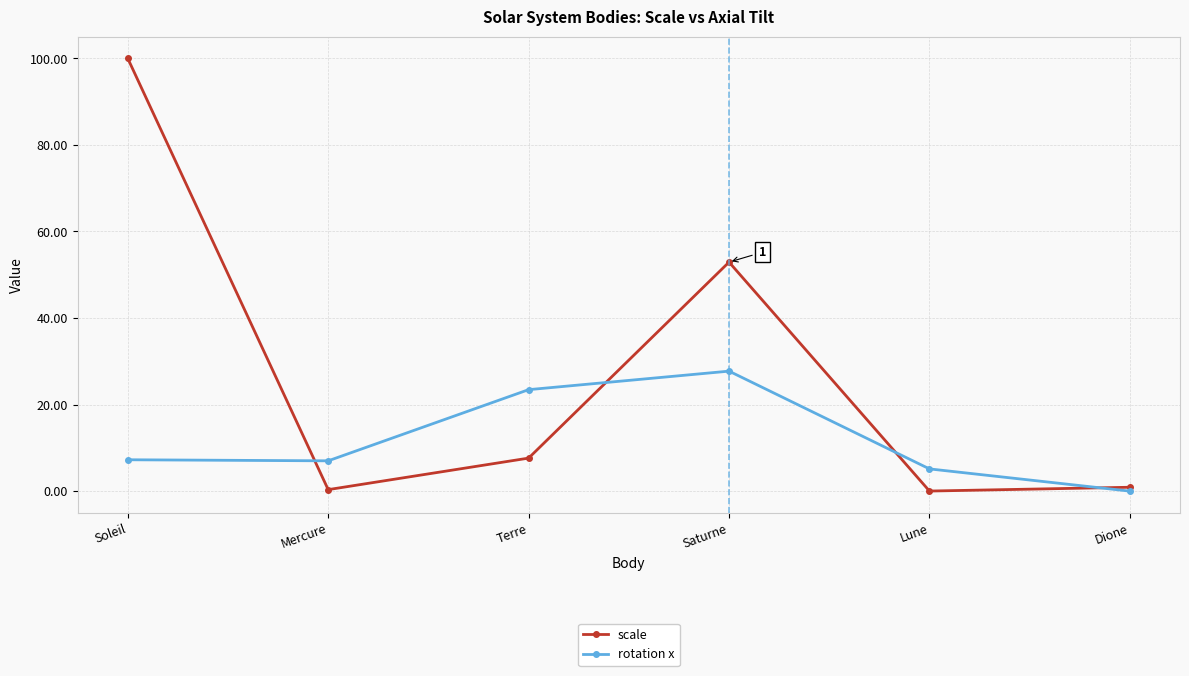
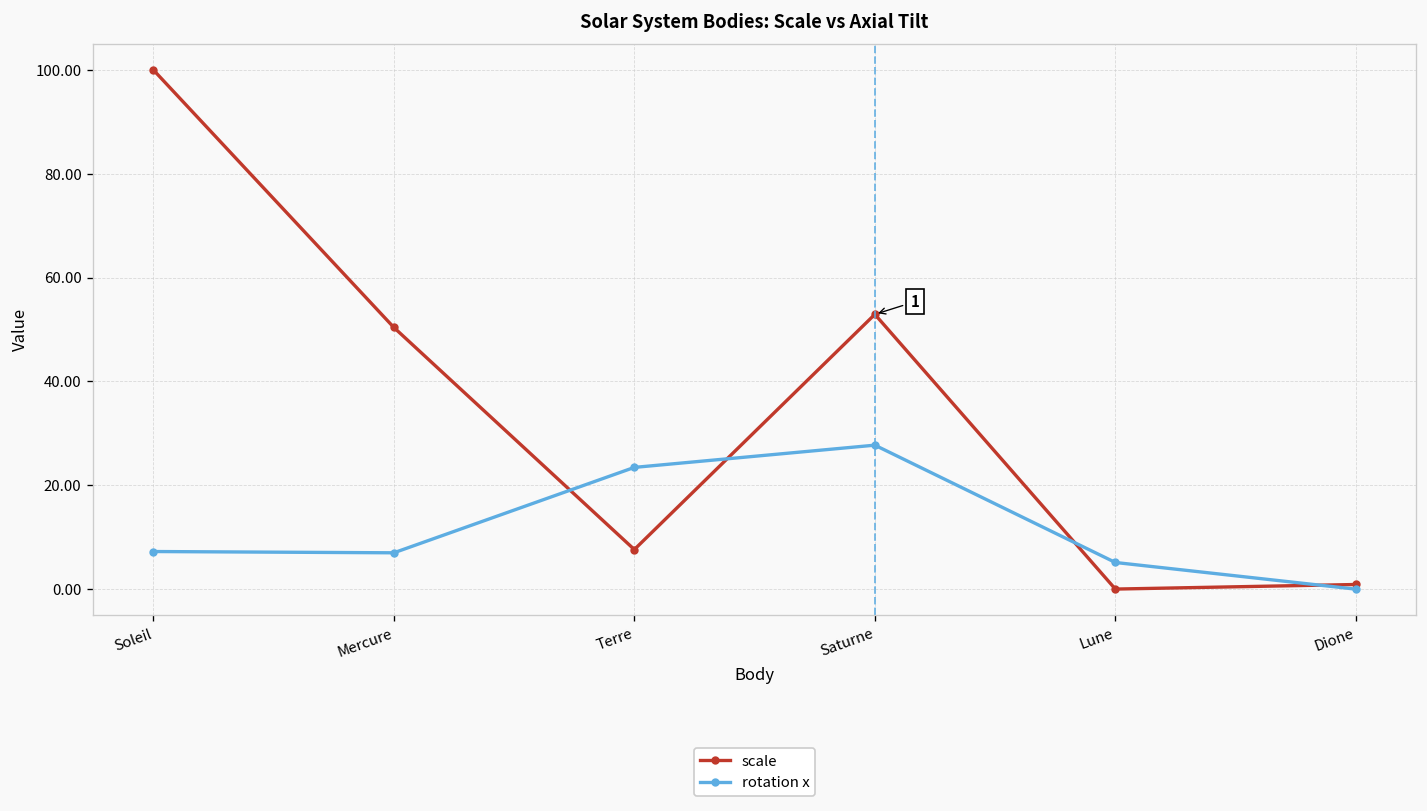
scale, Mercure: 0 -> 50
